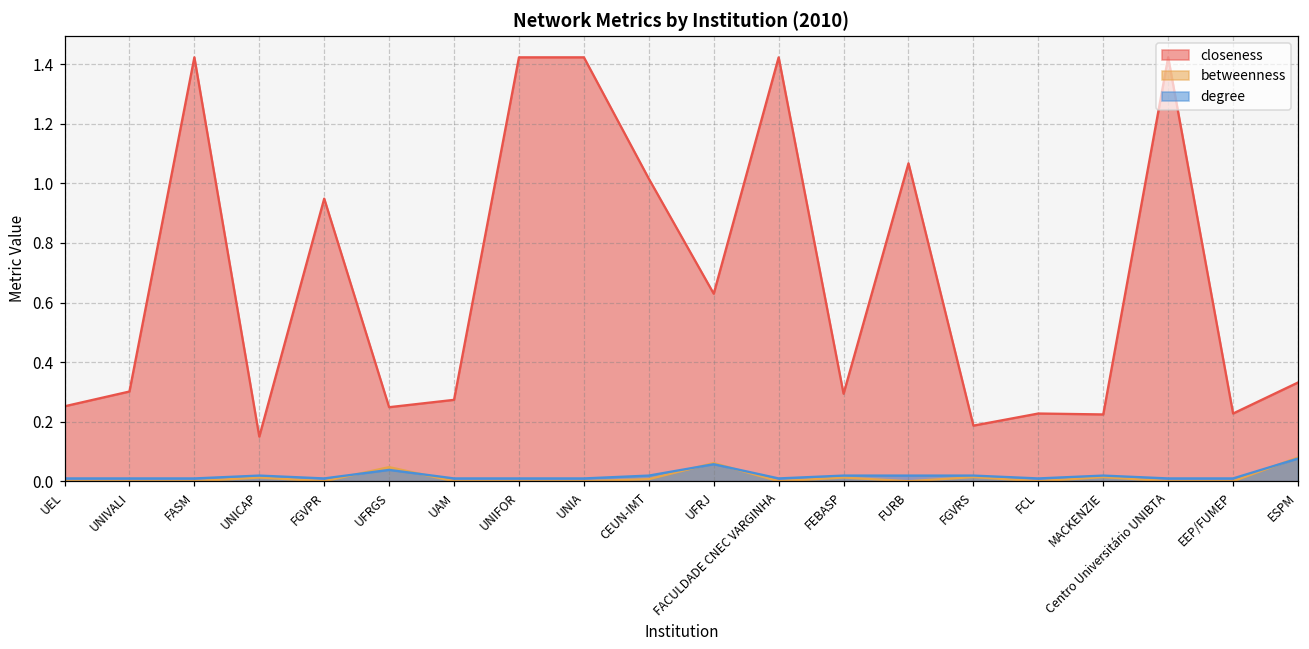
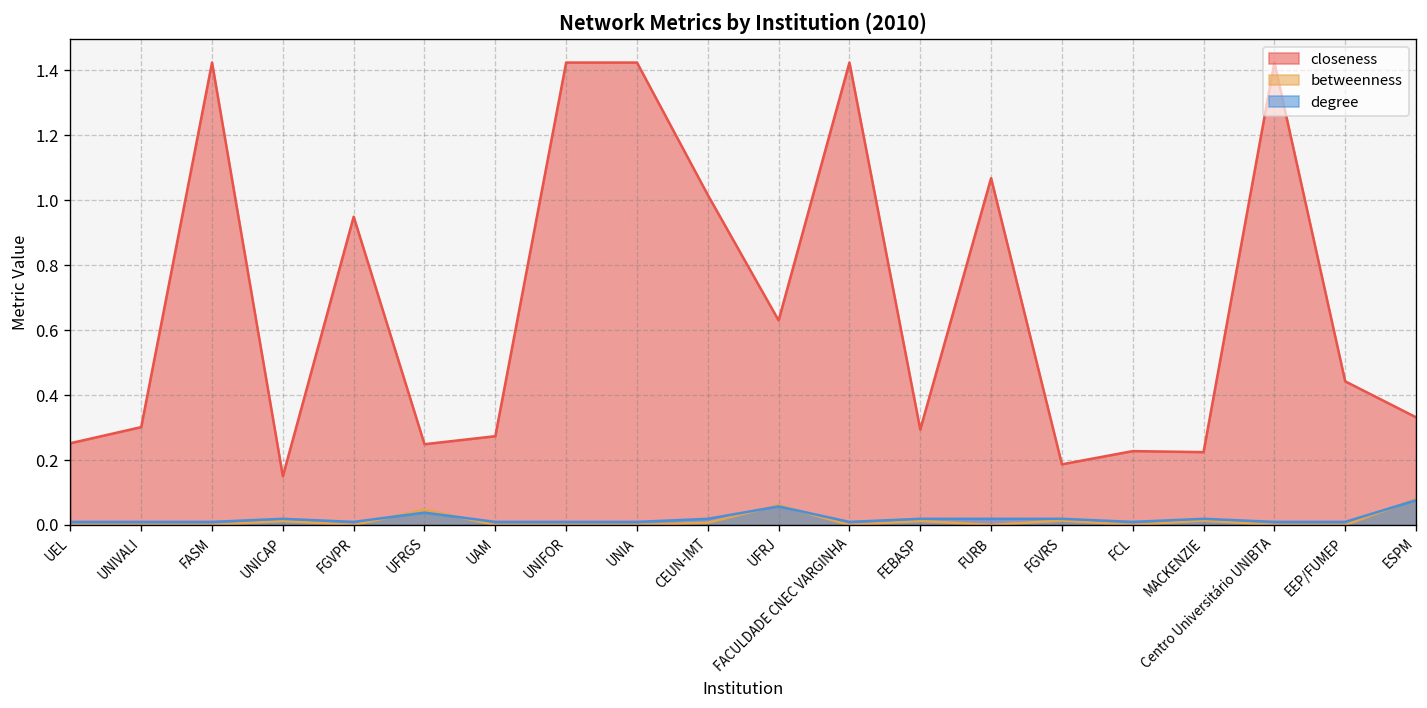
closeness, EEP/FUMEP: 0.23 -> 0.44
